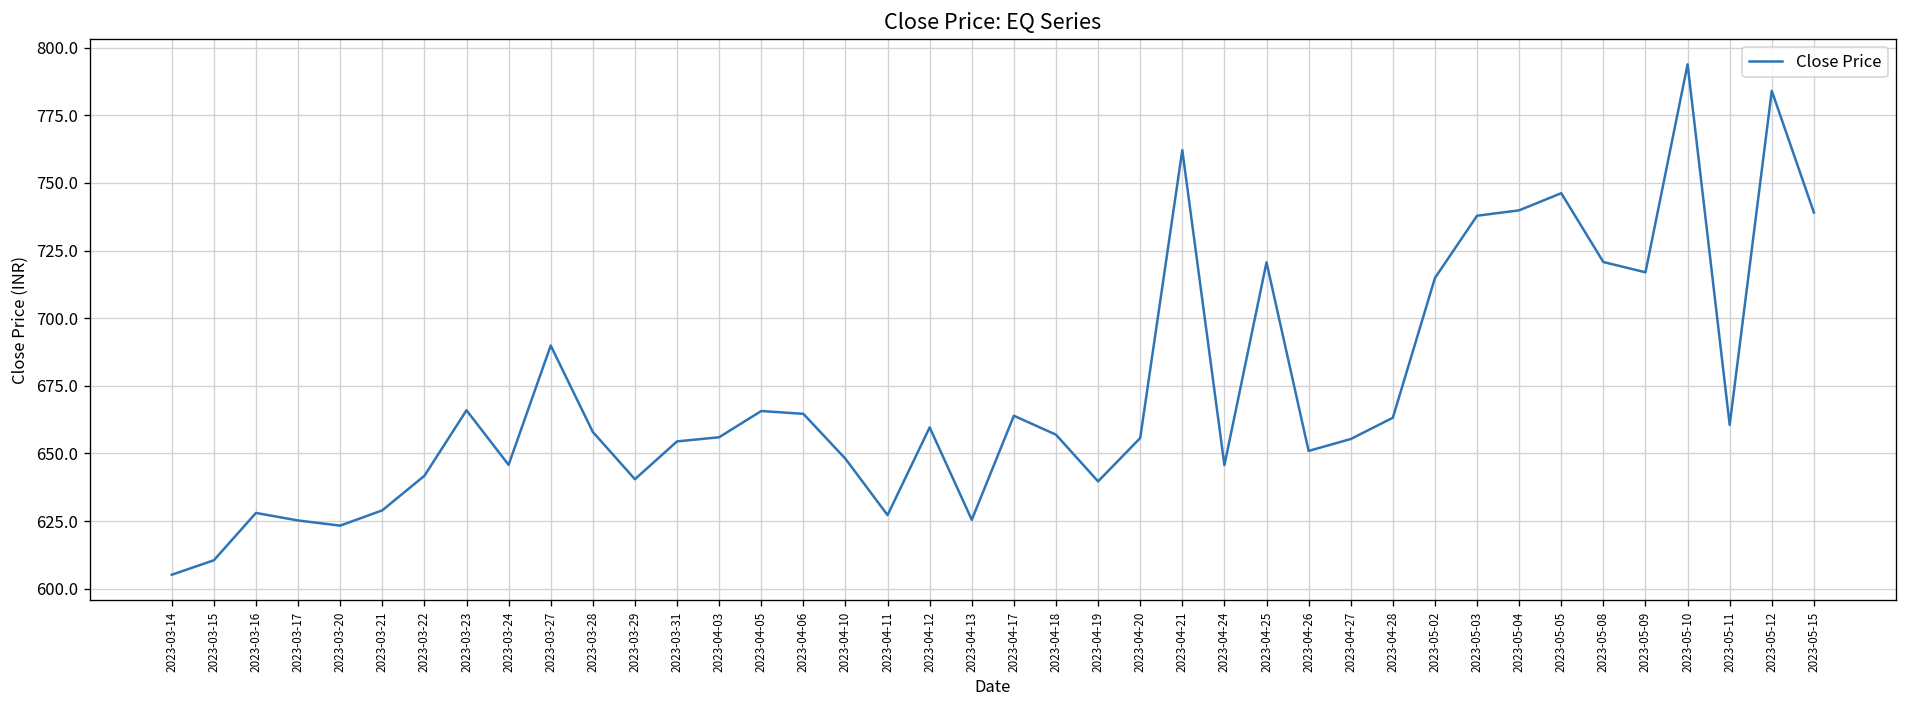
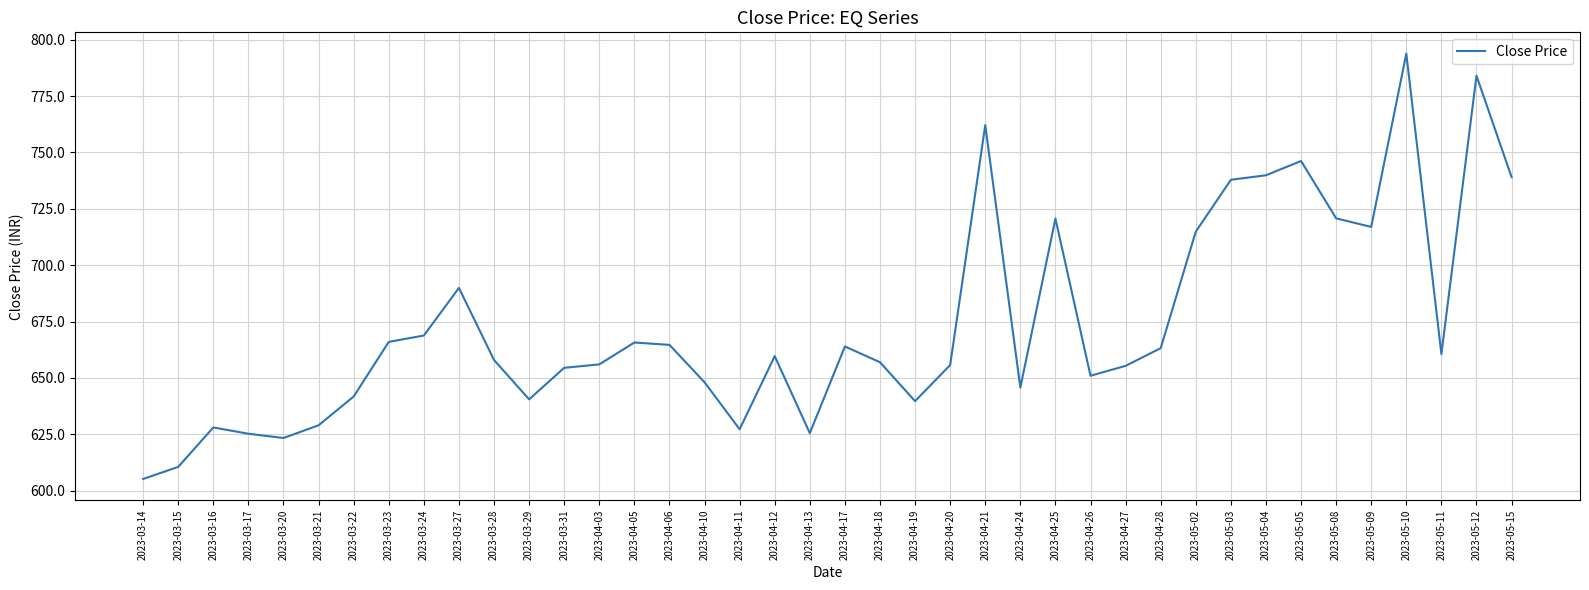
2023-03-24: 646 -> 669
